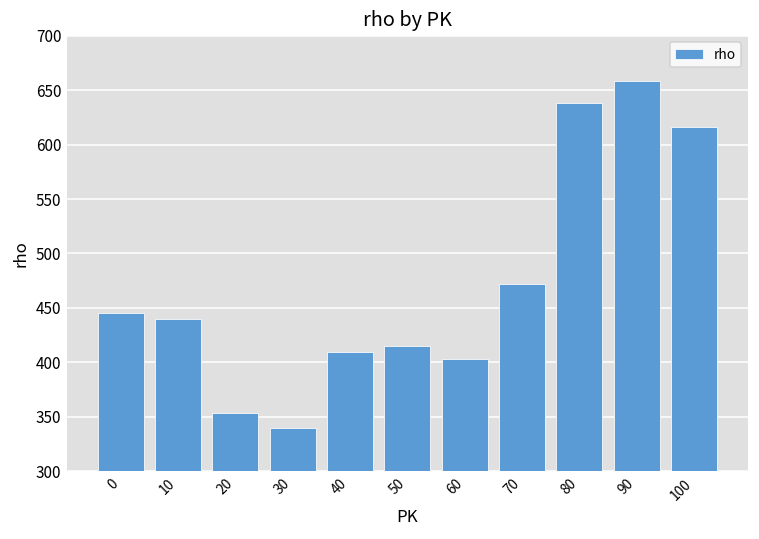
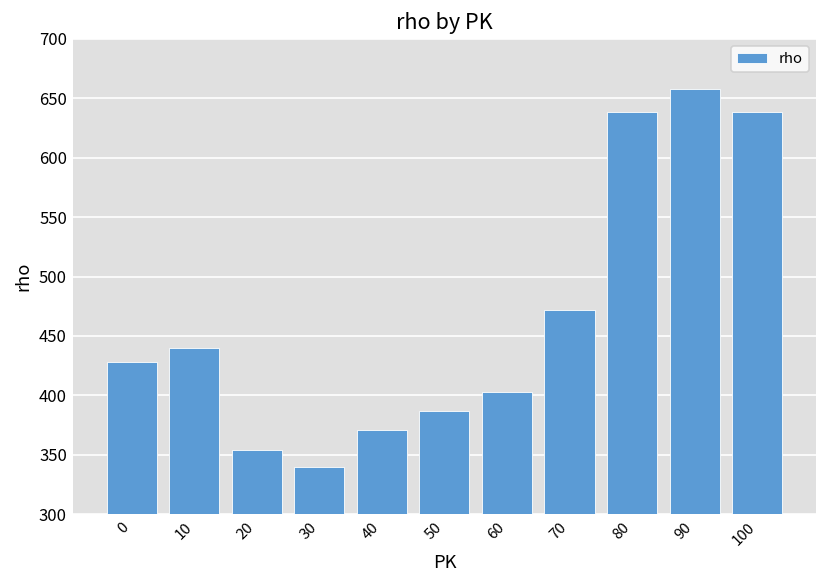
0: 450 -> 430
40: 410 -> 370
50: 420 -> 390
100: 620 -> 640
